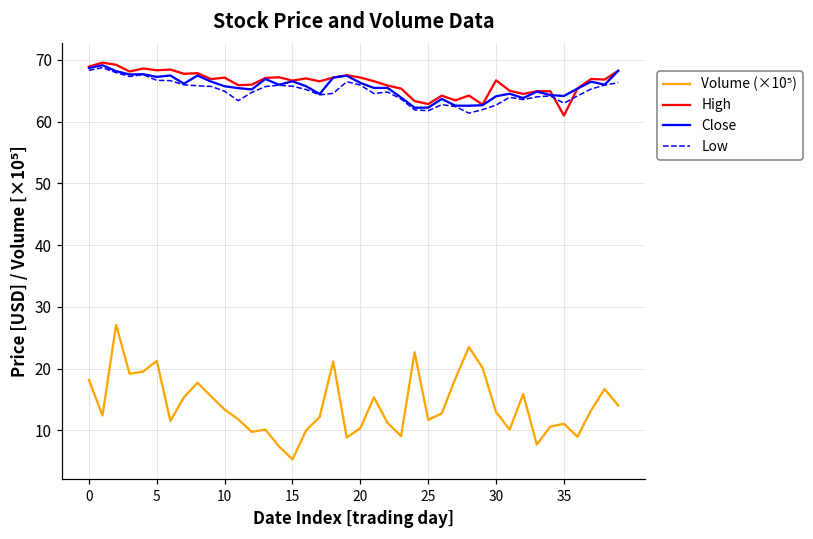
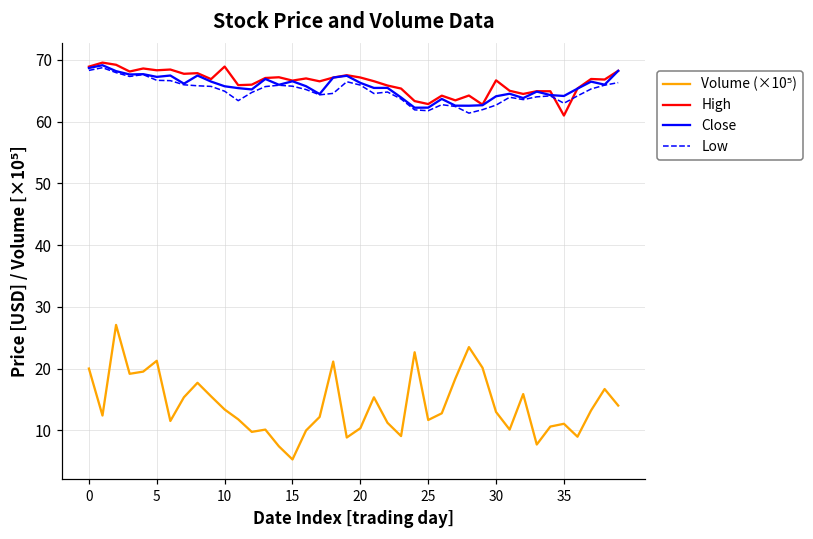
Volume (×10⁵), 0: 18 -> 20
High, 10: 67 -> 69
